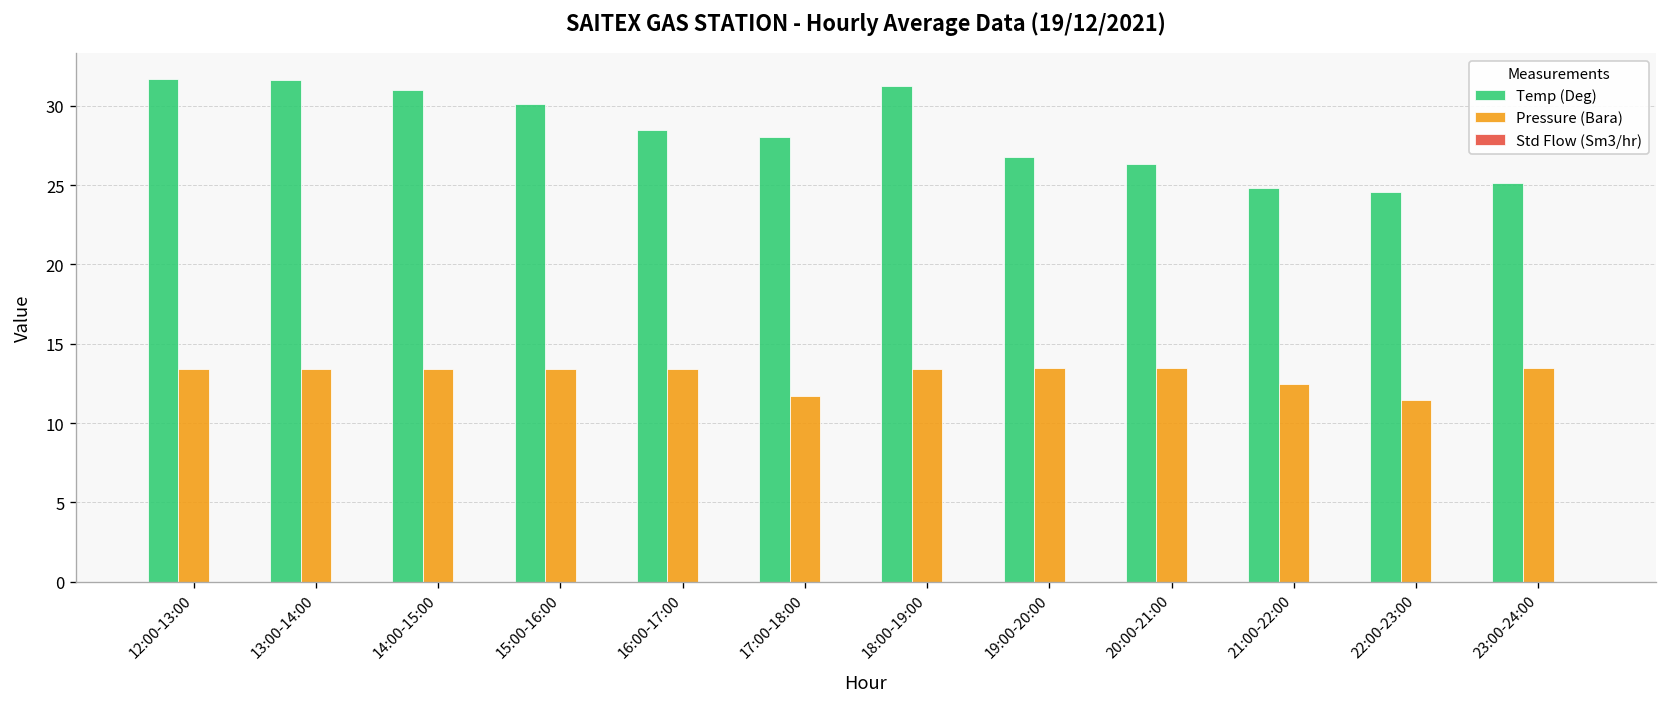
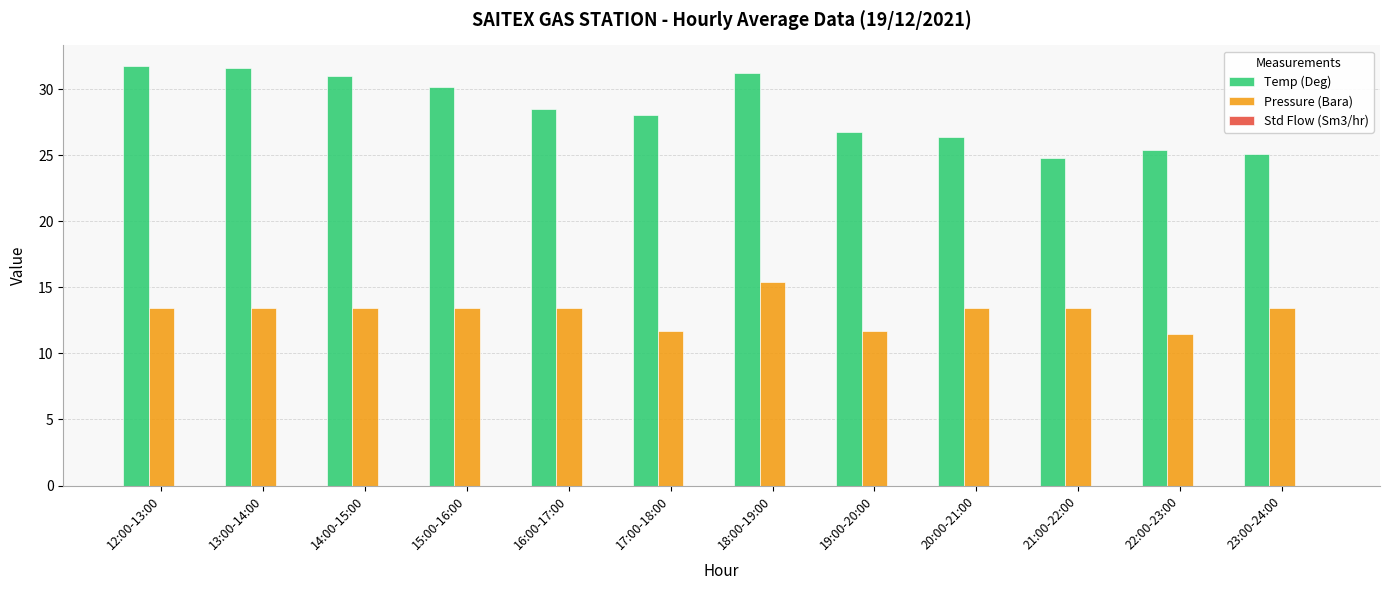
Pressure (Bara), 18:00-19:00: 13.4 -> 15.4
Pressure (Bara), 19:00-20:00: 13.4 -> 11.7
Pressure (Bara), 21:00-22:00: 12.5 -> 13.4
Temp (Deg), 22:00-23:00: 24.5 -> 25.4
